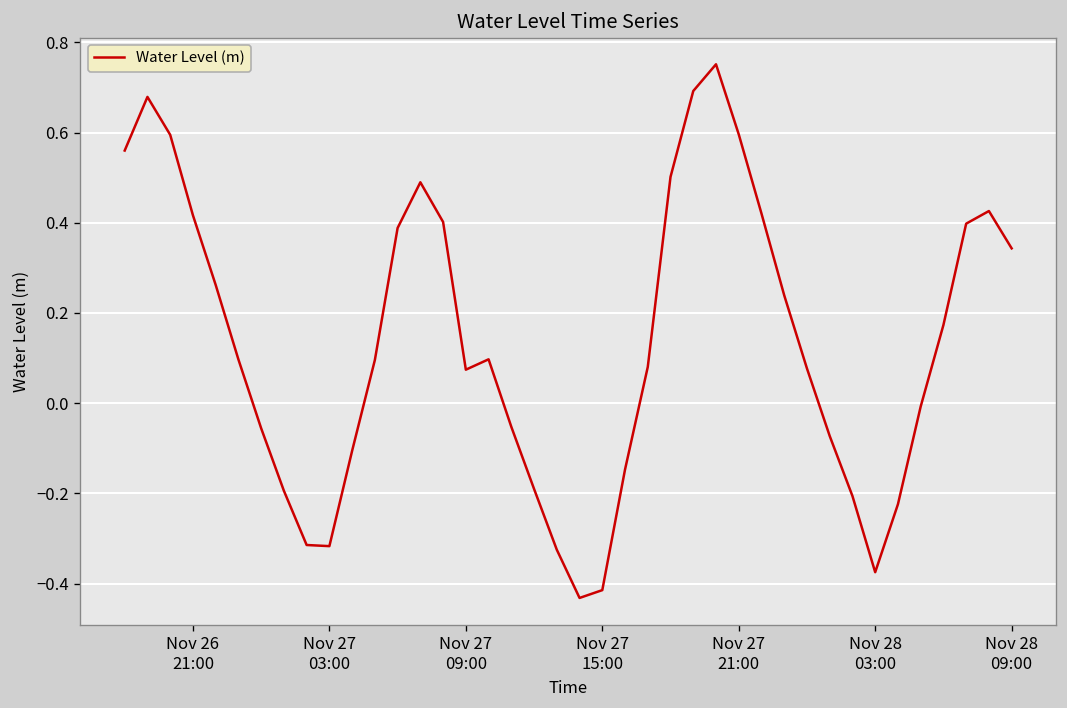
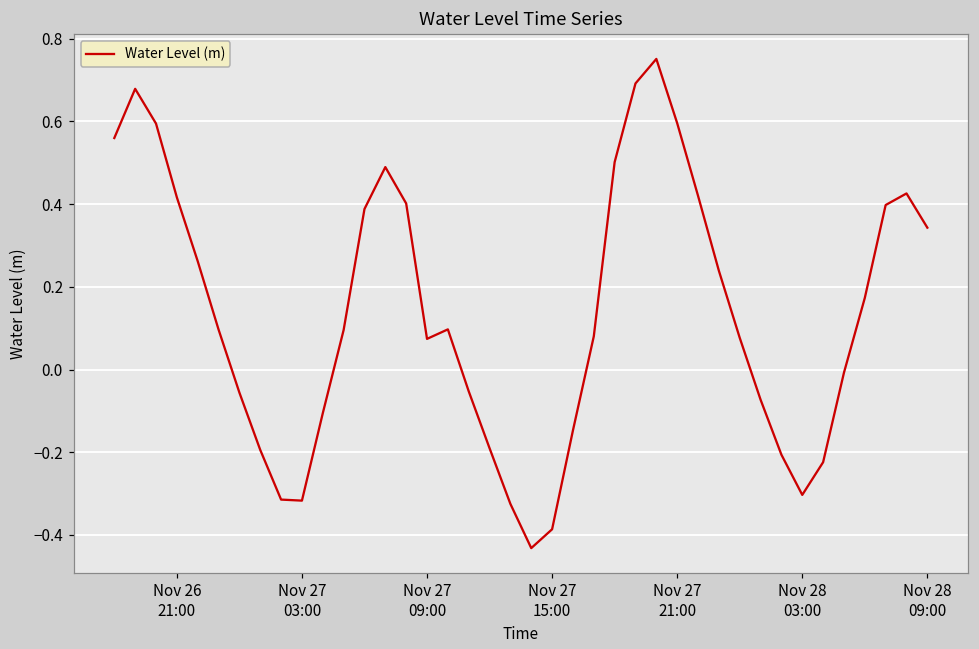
Nov 27 15:00: -0.41 -> -0.39
Nov 28 03:00: -0.37 -> -0.30
